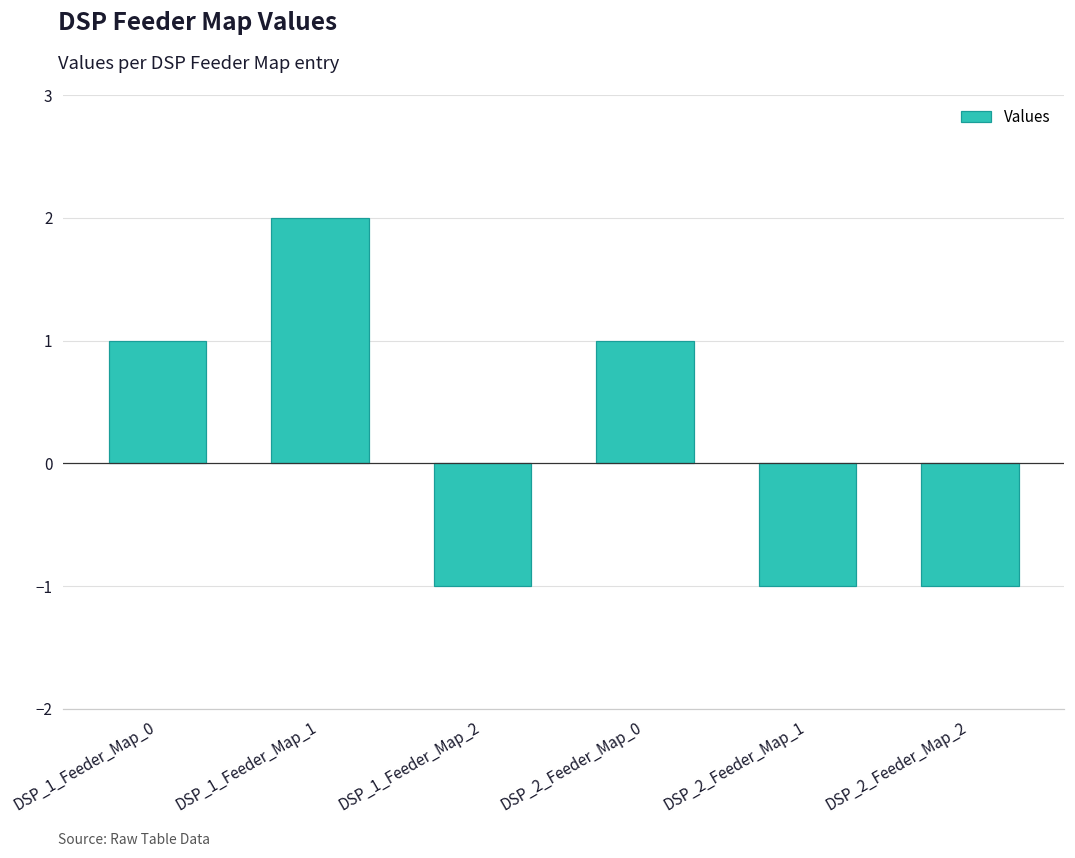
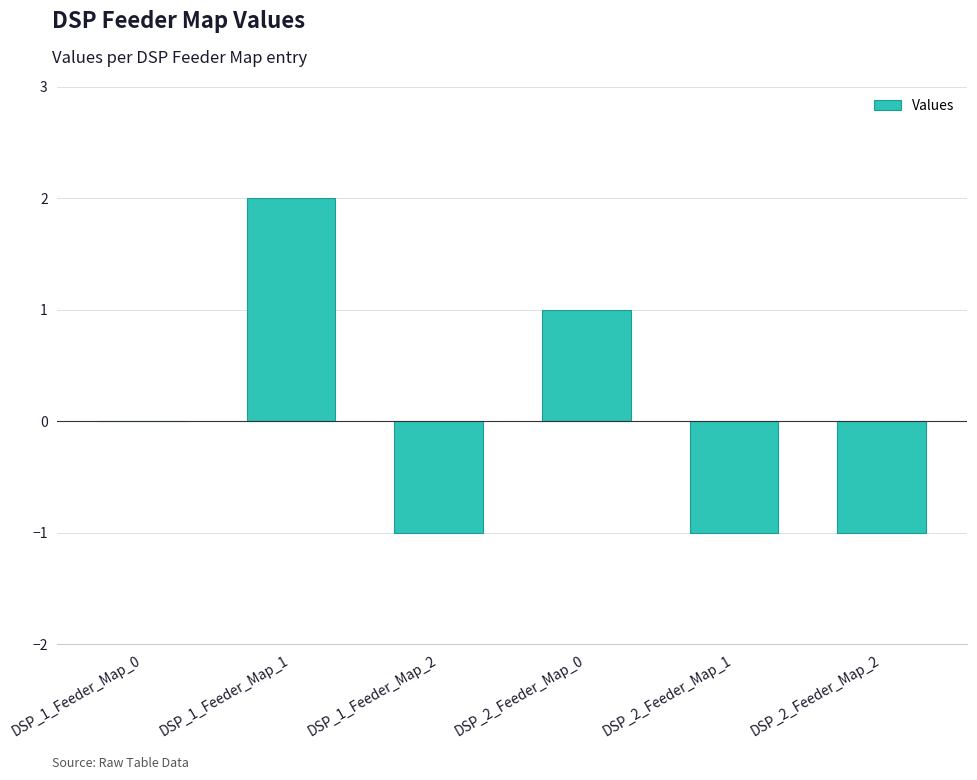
DSP_1_Feeder_Map_0: 1 -> 0
